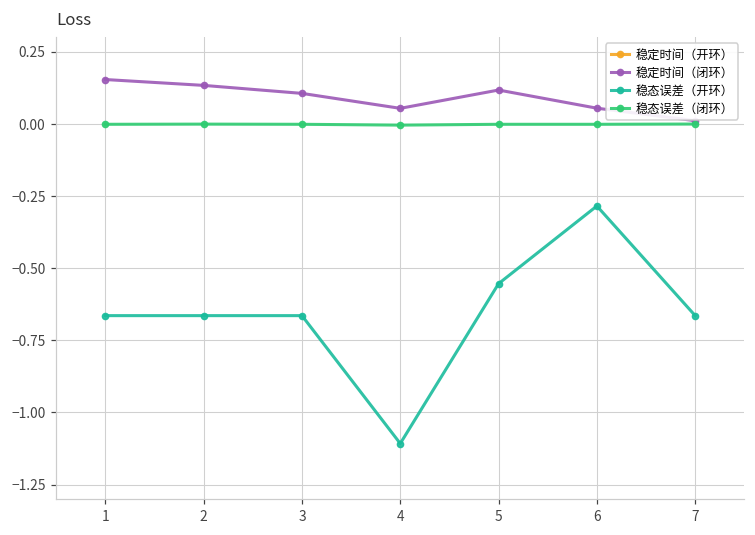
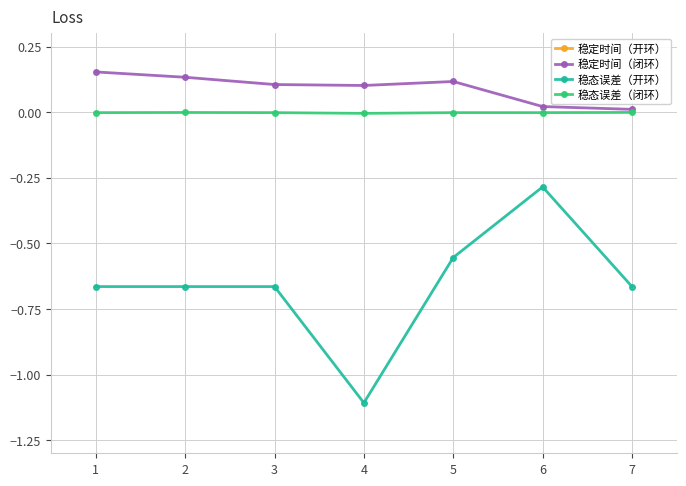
稳定时间（闭环）, 4: 0.05 -> 0.10
稳定时间（闭环）, 6: 0.05 -> 0.02
